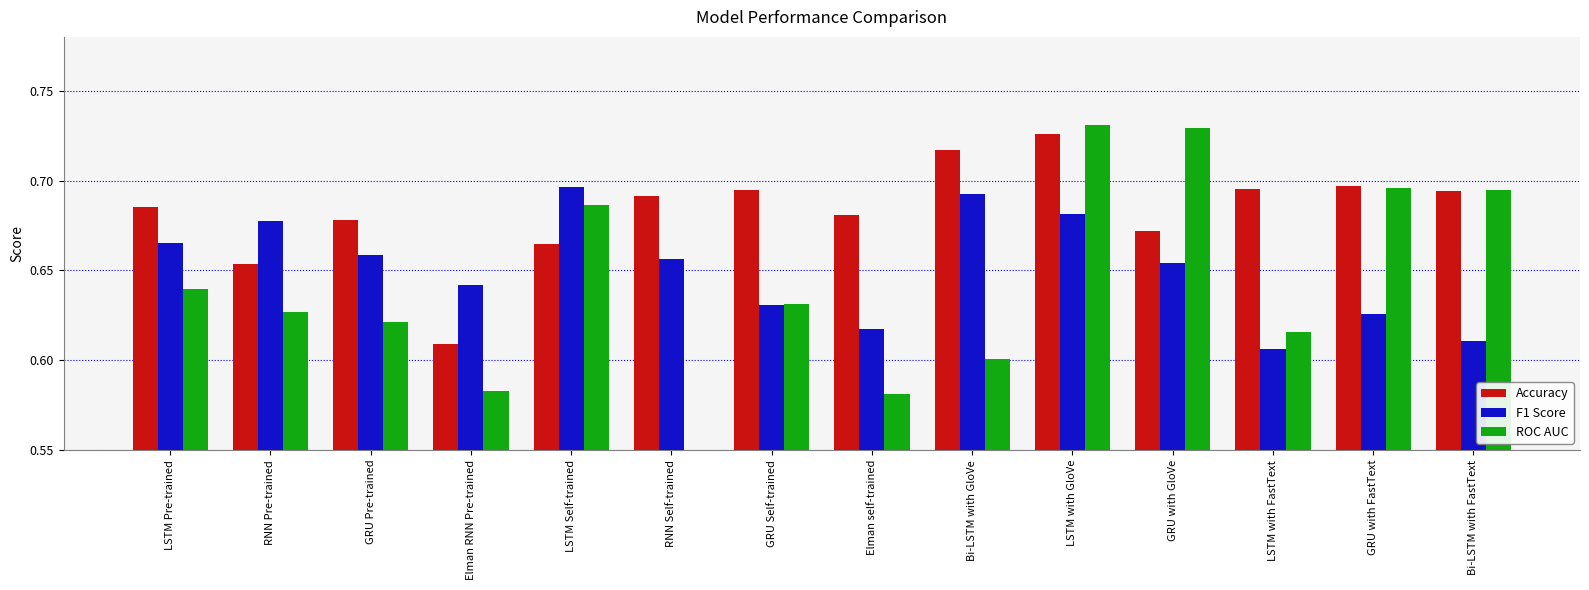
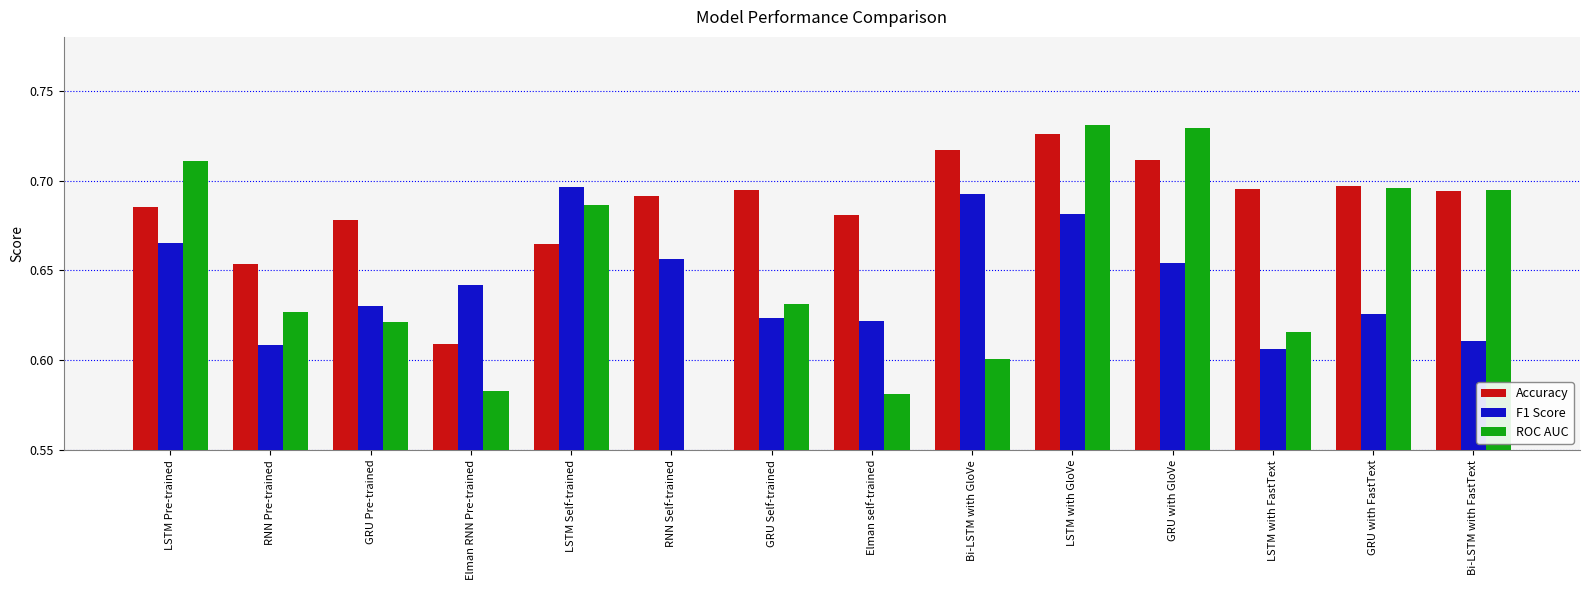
ROC AUC, LSTM Pre-trained: 0.640 -> 0.711
F1 Score, RNN Pre-trained: 0.677 -> 0.608
F1 Score, GRU Pre-trained: 0.659 -> 0.630
F1 Score, GRU Self-trained: 0.631 -> 0.624
F1 Score, Elman self-trained: 0.617 -> 0.622
Accuracy, GRU with GloVe: 0.672 -> 0.711
